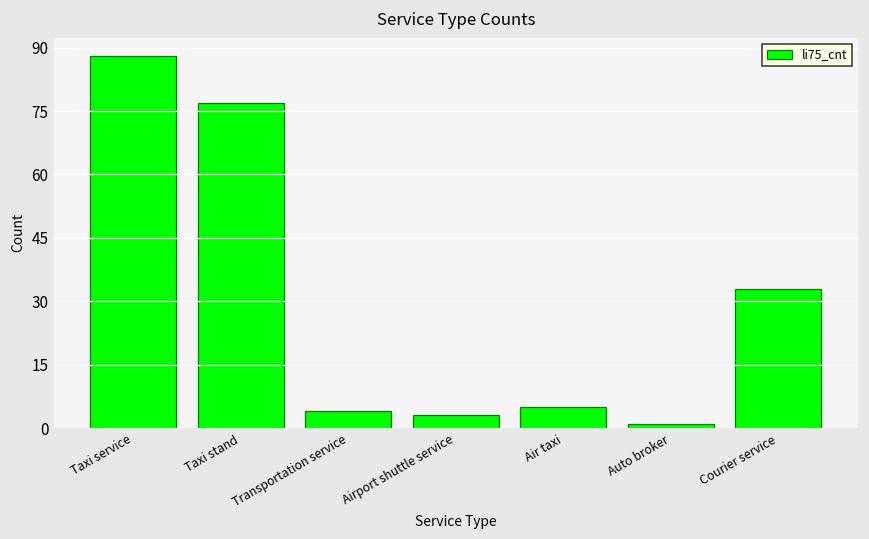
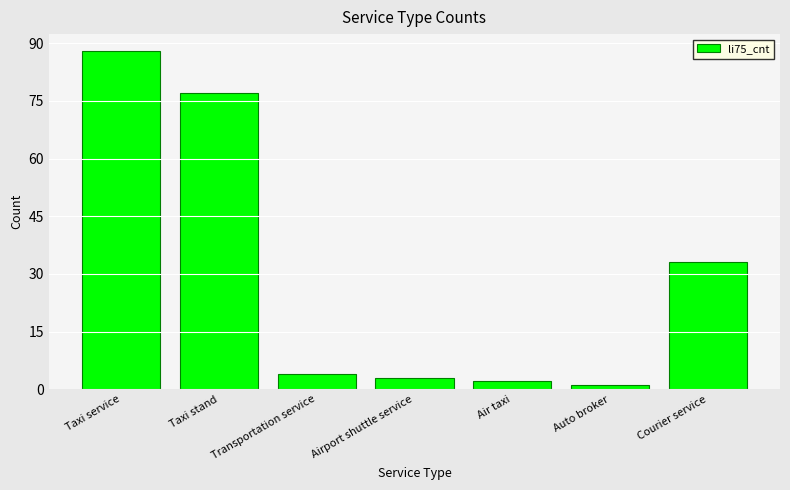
Air taxi: 5 -> 2
